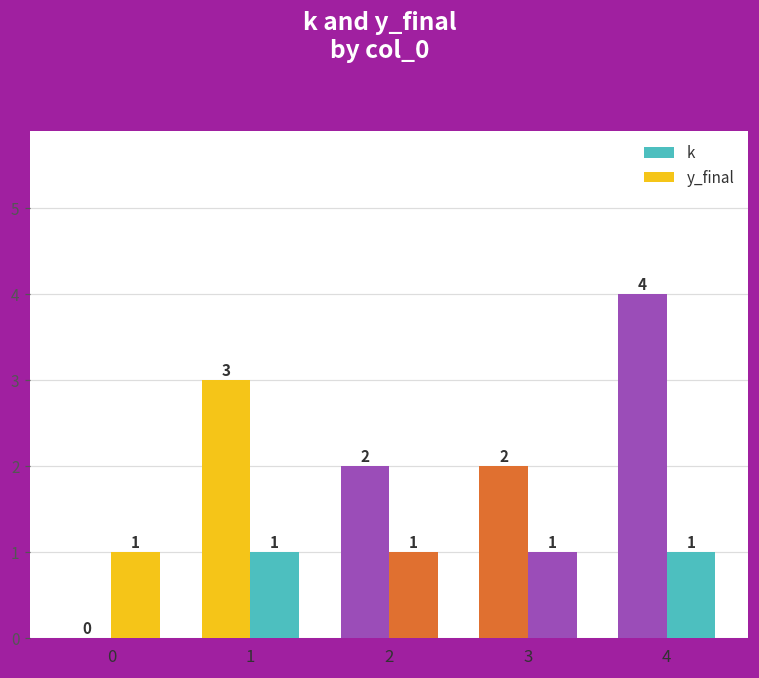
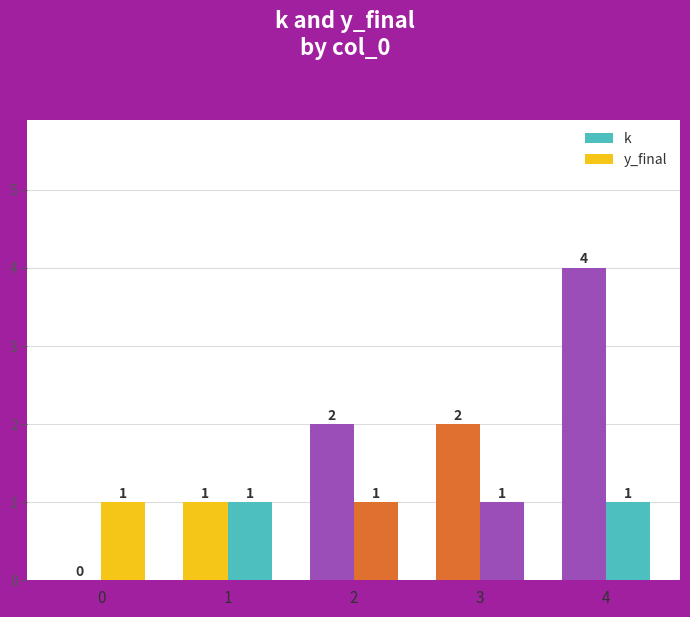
k, 1: 3 -> 1
